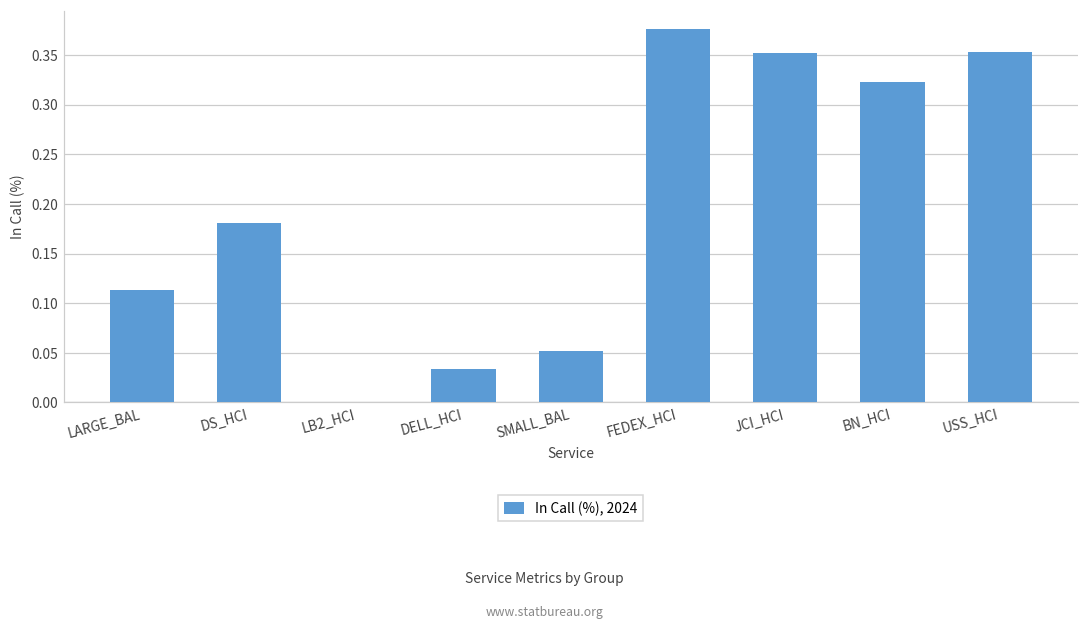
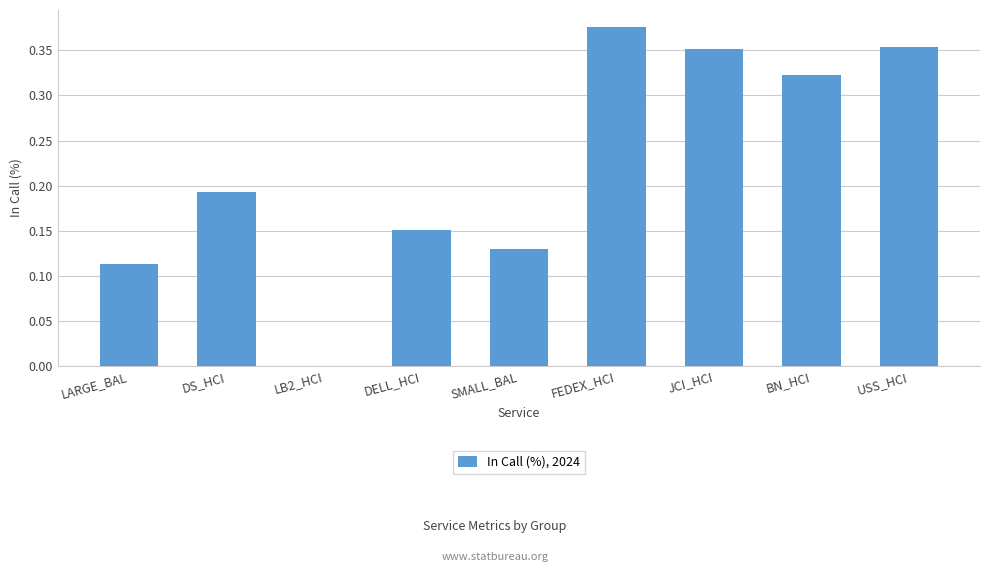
DS_HCI: 0.18 -> 0.19
DELL_HCI: 0.03 -> 0.15
SMALL_BAL: 0.05 -> 0.13
